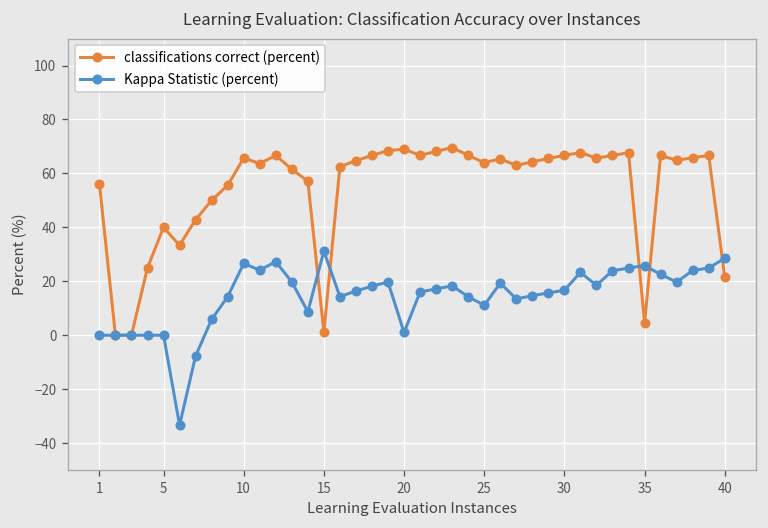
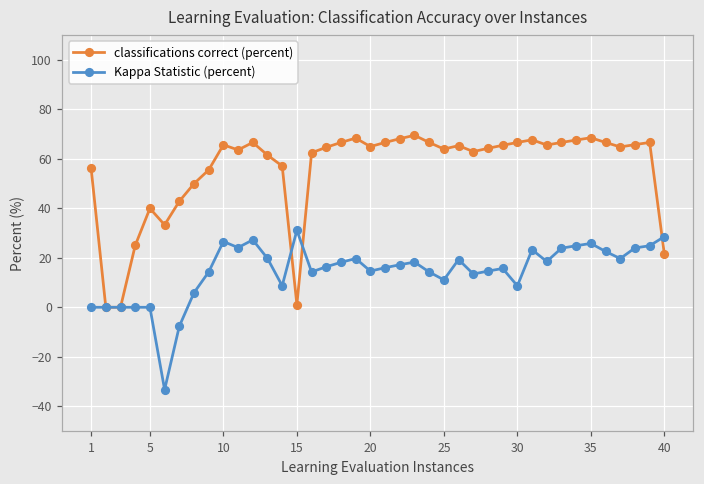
classifications correct (percent), 20: 69 -> 65
Kappa Statistic (percent), 20: 1 -> 15
Kappa Statistic (percent), 30: 17 -> 9
classifications correct (percent), 35: 5 -> 69
